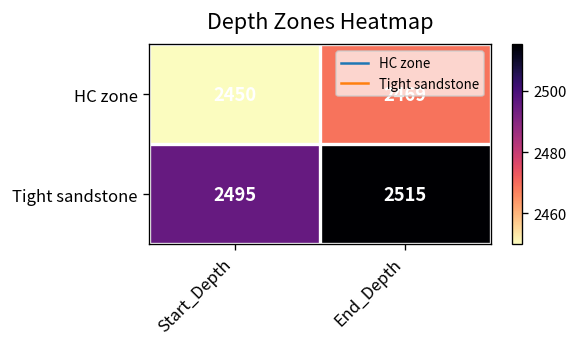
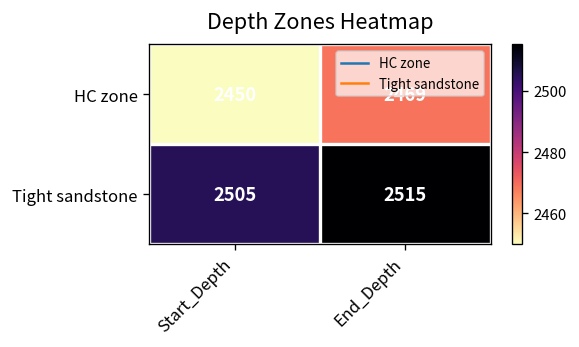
Tight sandstone, Start_Depth: 2495 -> 2505
